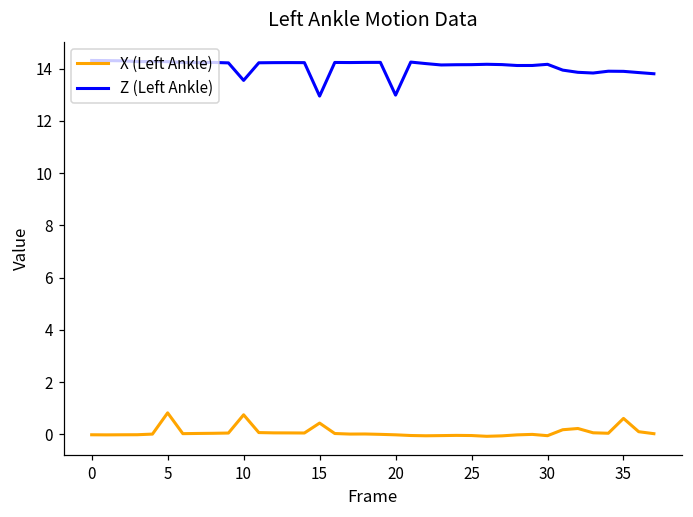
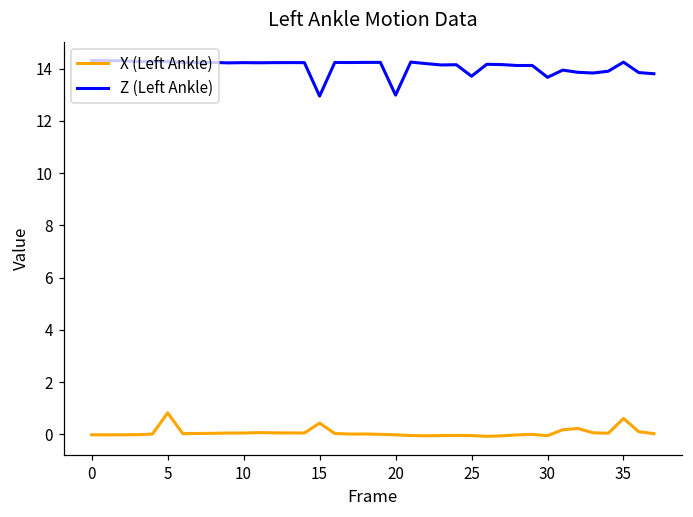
X (Left Ankle), 10: 0.7 -> 0.0
Z (Left Ankle), 10: 13.6 -> 14.2
Z (Left Ankle), 25: 14.2 -> 13.7
Z (Left Ankle), 30: 14.2 -> 13.7
Z (Left Ankle), 35: 13.9 -> 14.3
